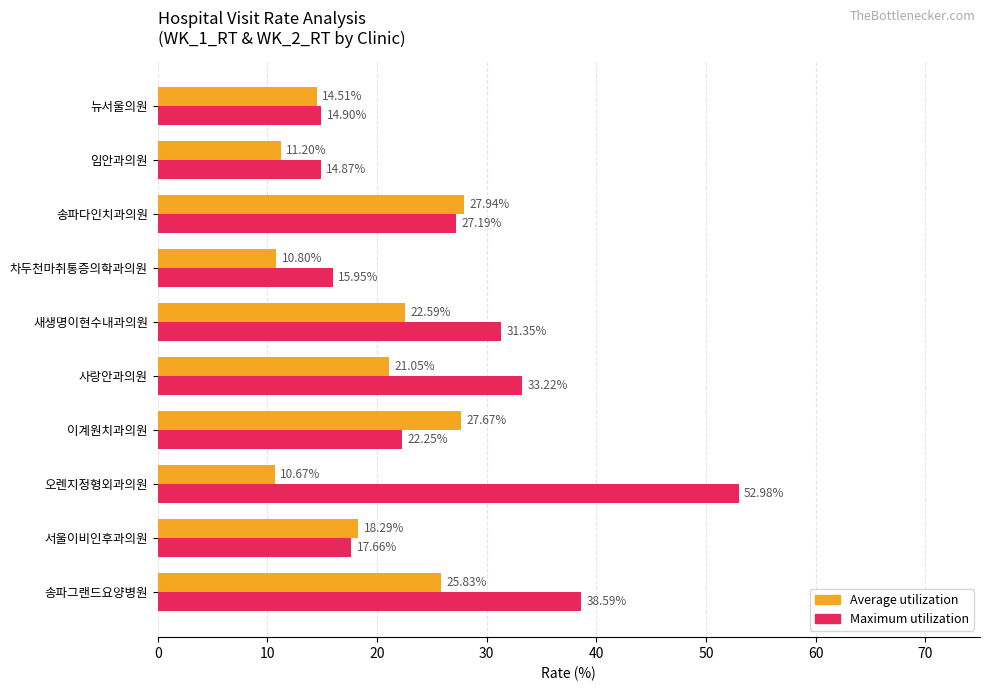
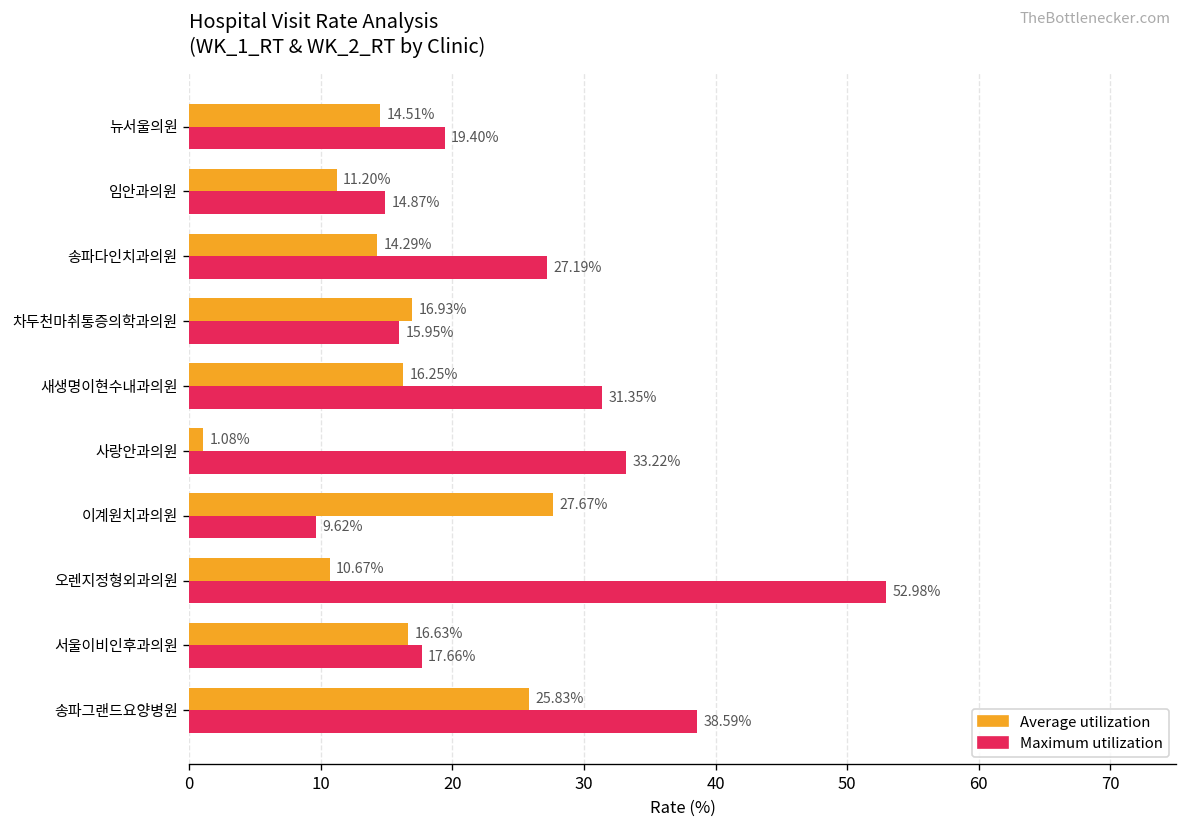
Maximum utilization, 뉴서울의원: 14.90% -> 19.40%
Average utilization, 송파다인치과의원: 27.94% -> 14.29%
Average utilization, 차두천마취통증의학과의원: 10.80% -> 16.93%
Average utilization, 새생명이현수내과의원: 22.59% -> 16.25%
Average utilization, 사랑안과의원: 21.05% -> 1.08%
Maximum utilization, 이계원치과의원: 22.25% -> 9.62%
Average utilization, 서울이비인후과의원: 18.29% -> 16.63%
